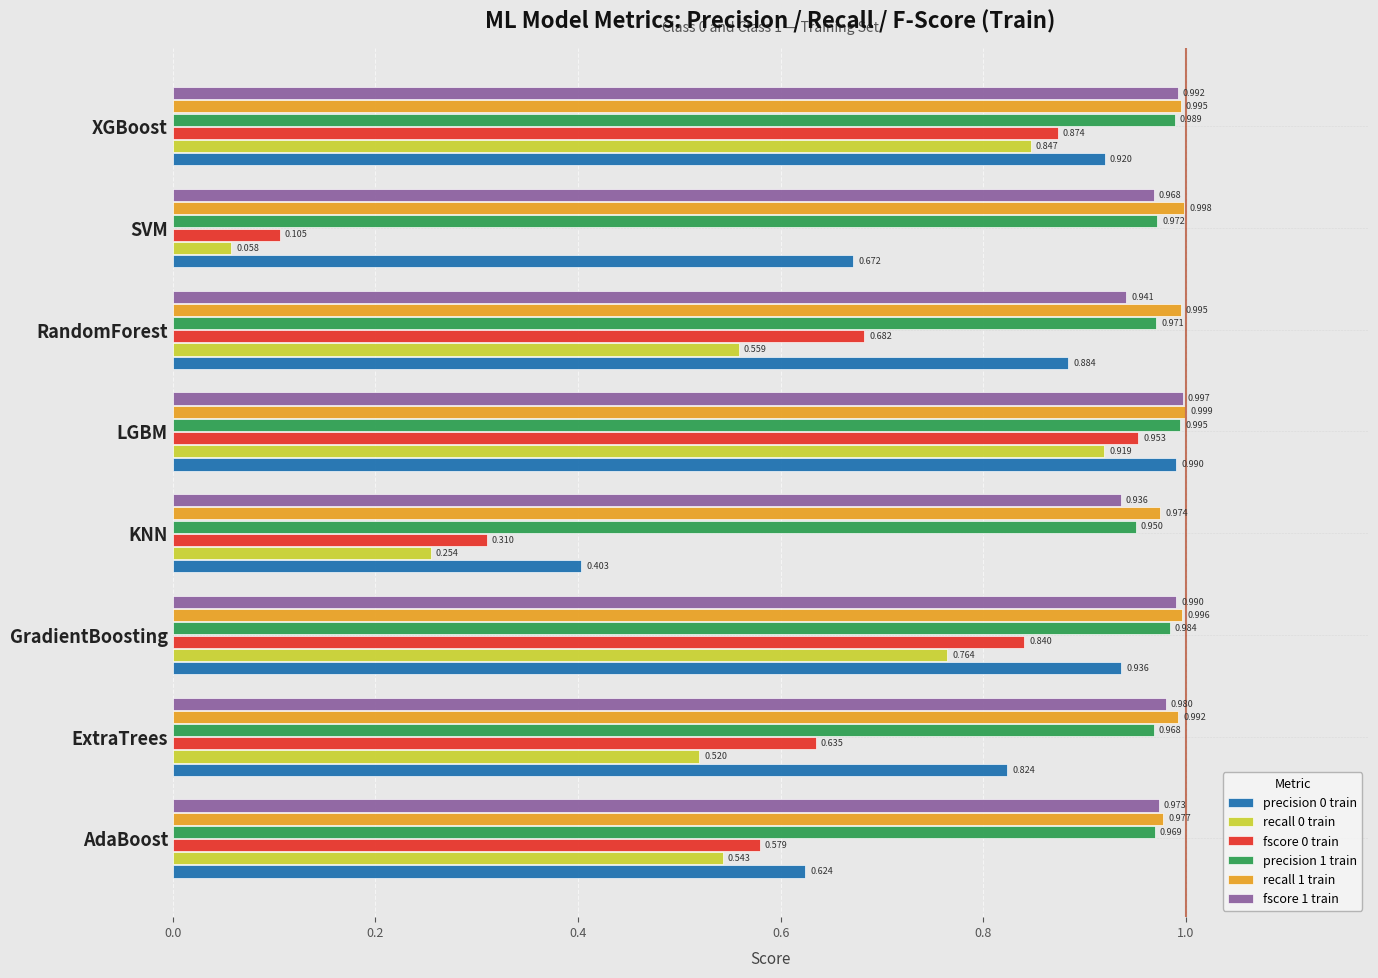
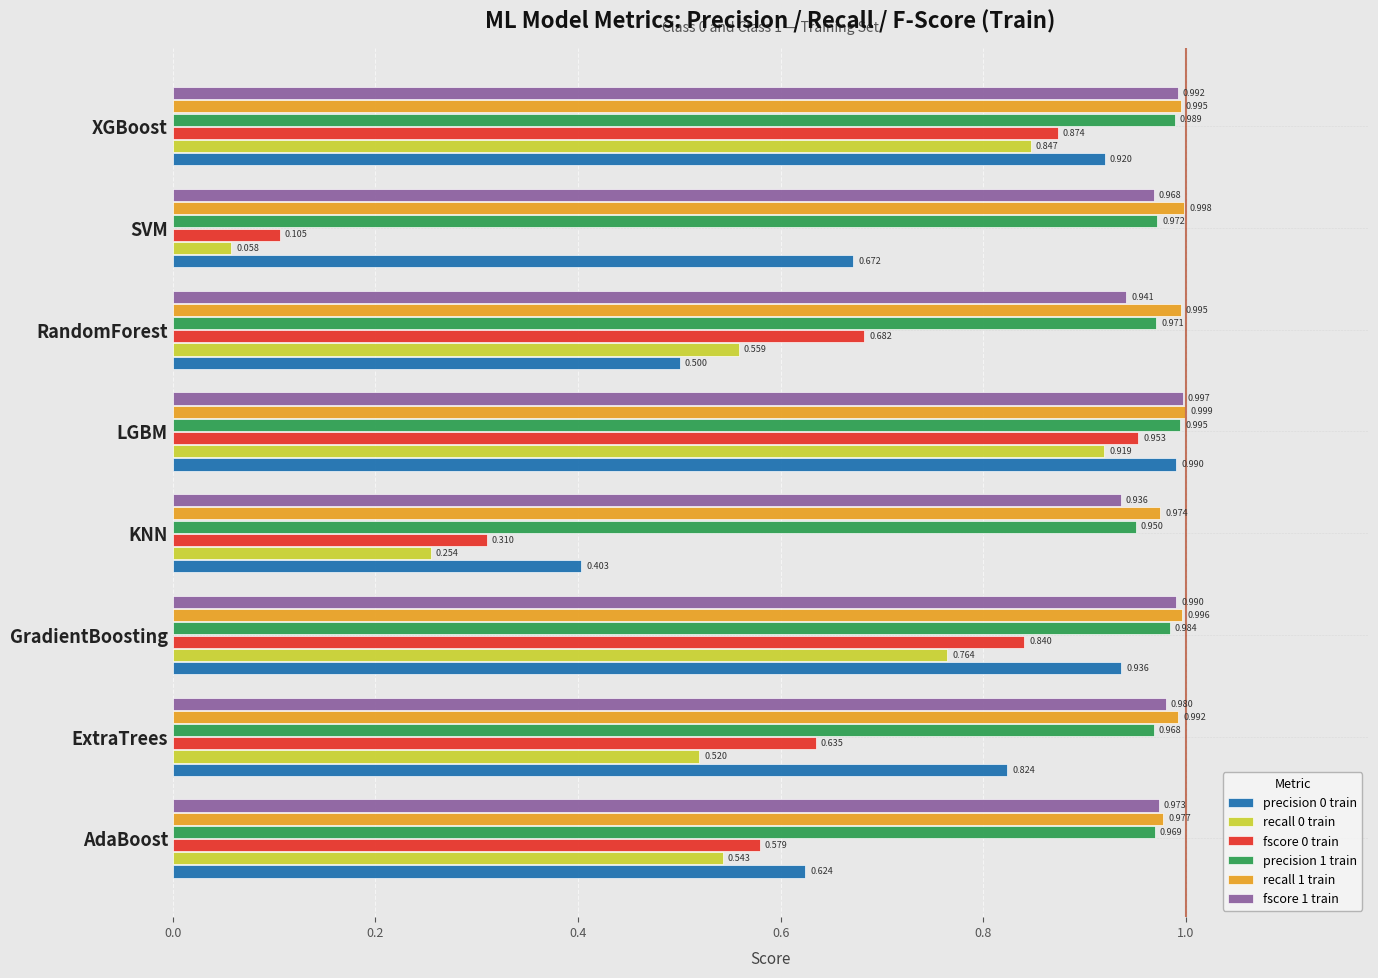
precision 0 train, RandomForest: 0.884 -> 0.500
